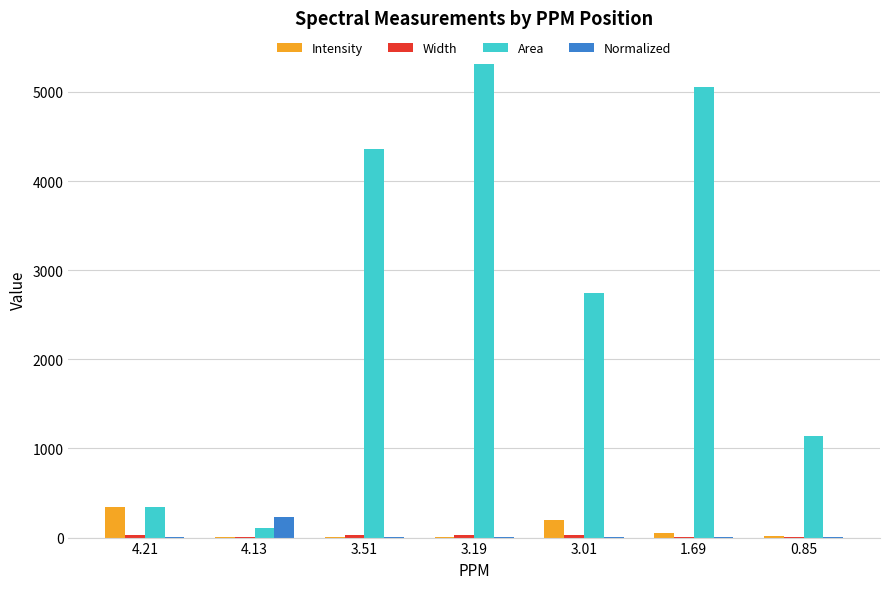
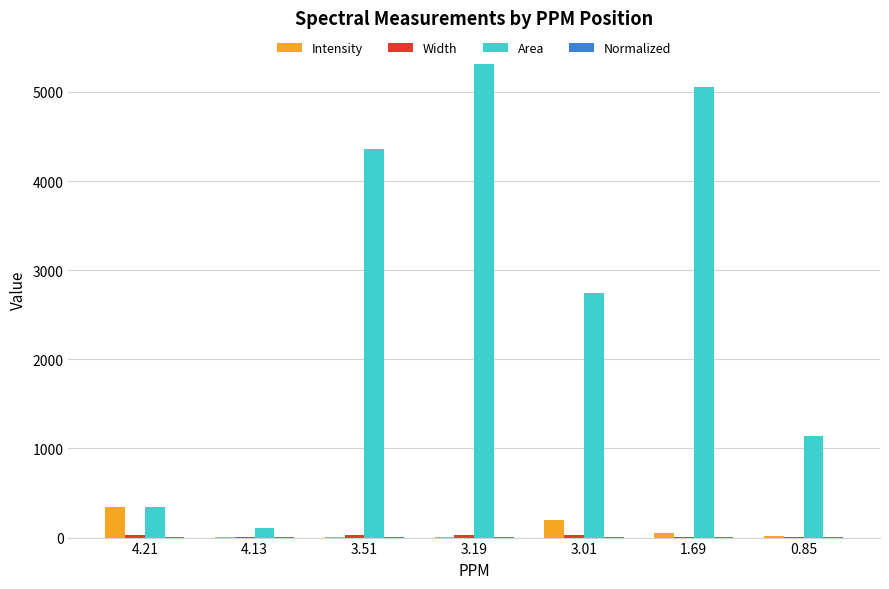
Normalized, 4.13: 200 -> 0
